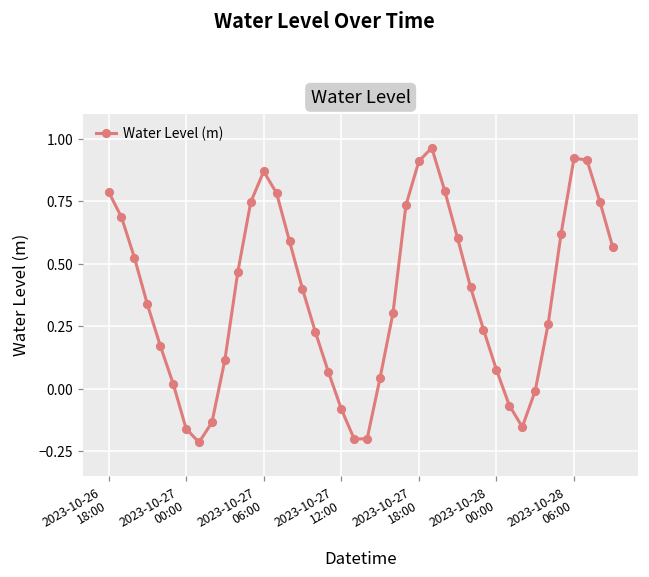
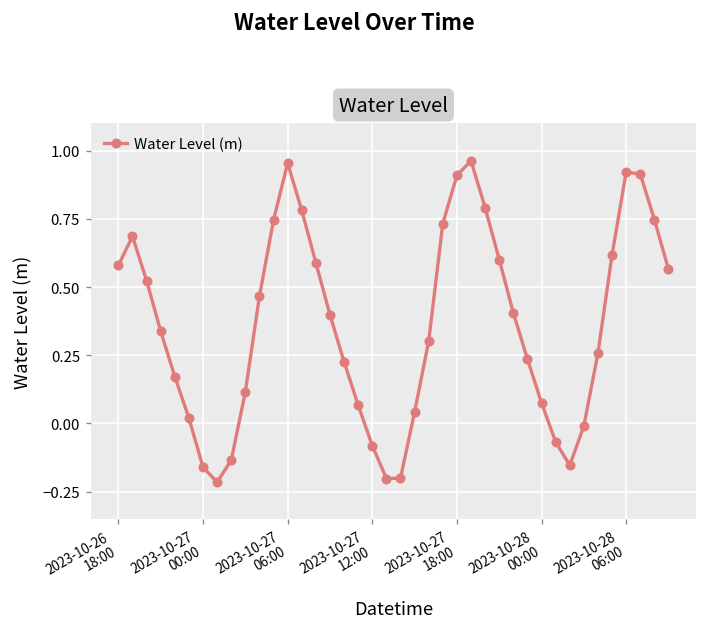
2023-10-26 18:00: 0.79 -> 0.58
2023-10-27 06:00: 0.87 -> 0.95
